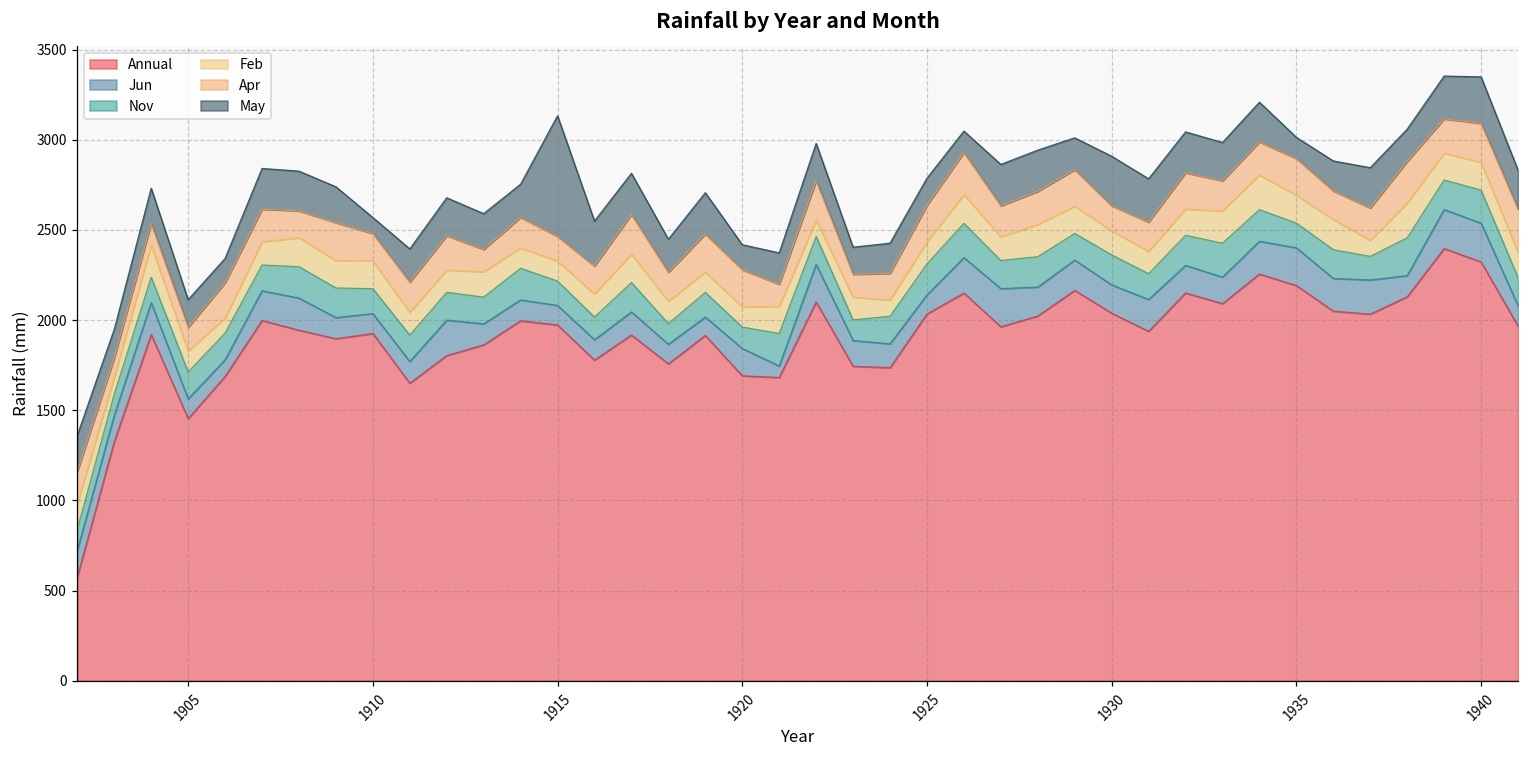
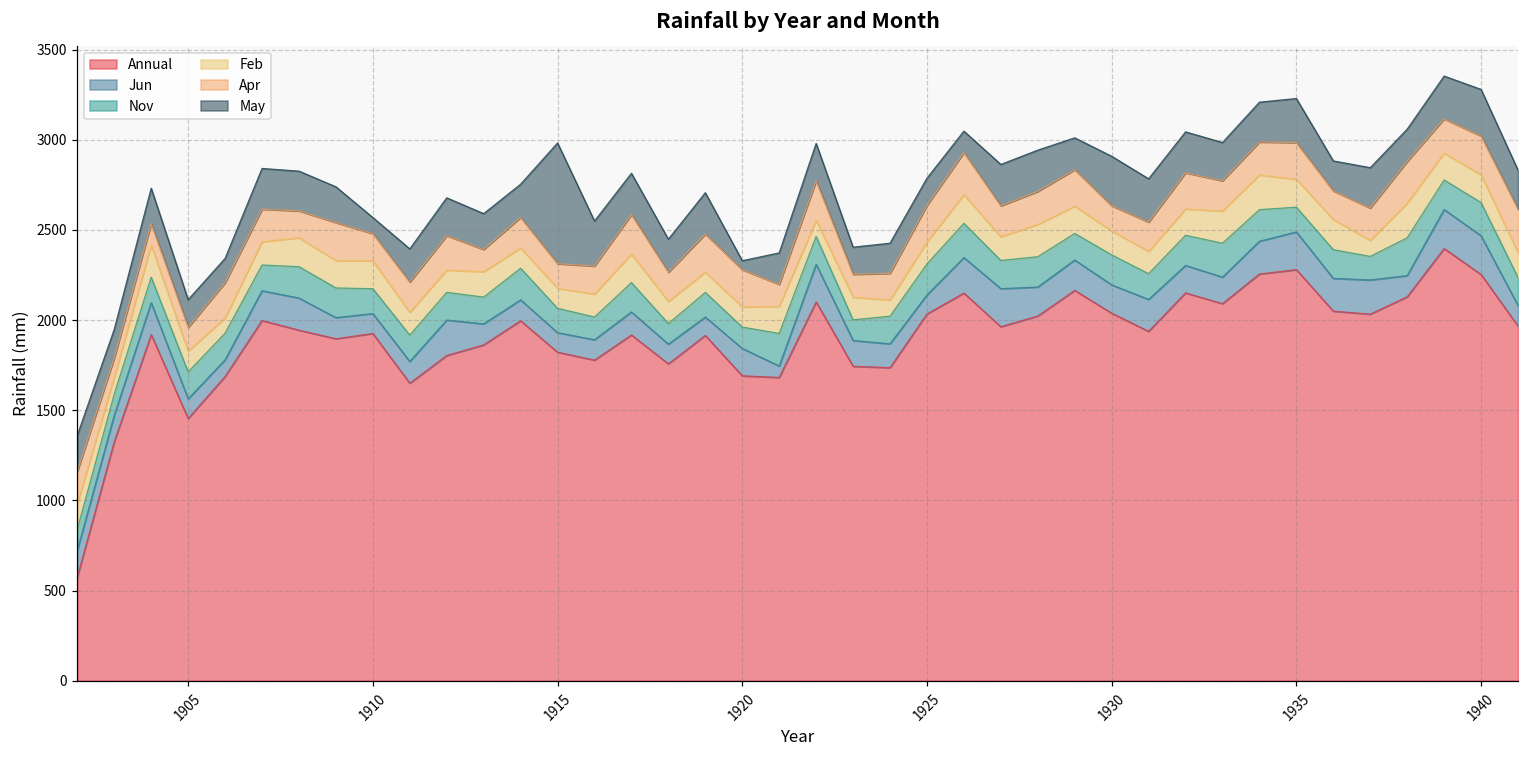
Annual, 1915: 1970 -> 1820
May, 1920: 140 -> 50
Annual, 1935: 2190 -> 2280
May, 1935: 120 -> 240
Annual, 1940: 2320 -> 2250
